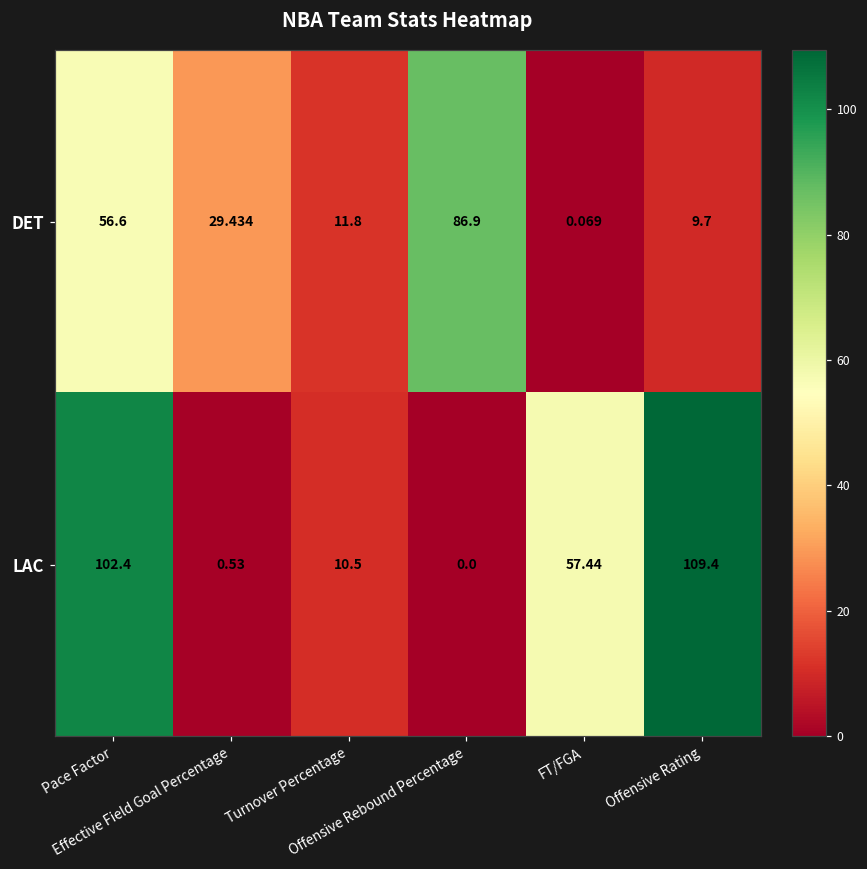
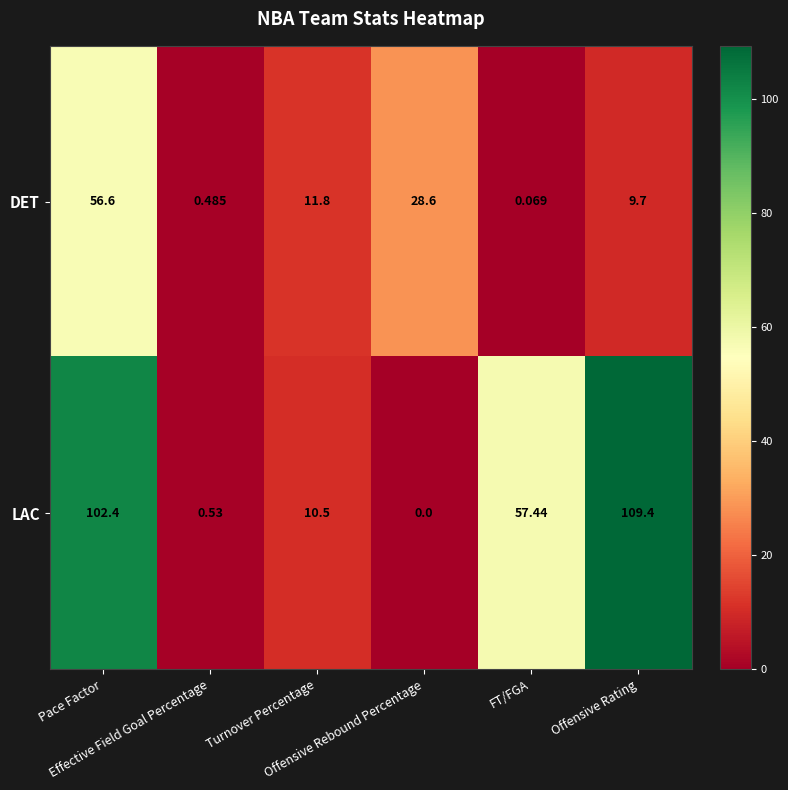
DET, Effective Field Goal Percentage: 29.434 -> 0.485
DET, Offensive Rebound Percentage: 86.9 -> 28.6
